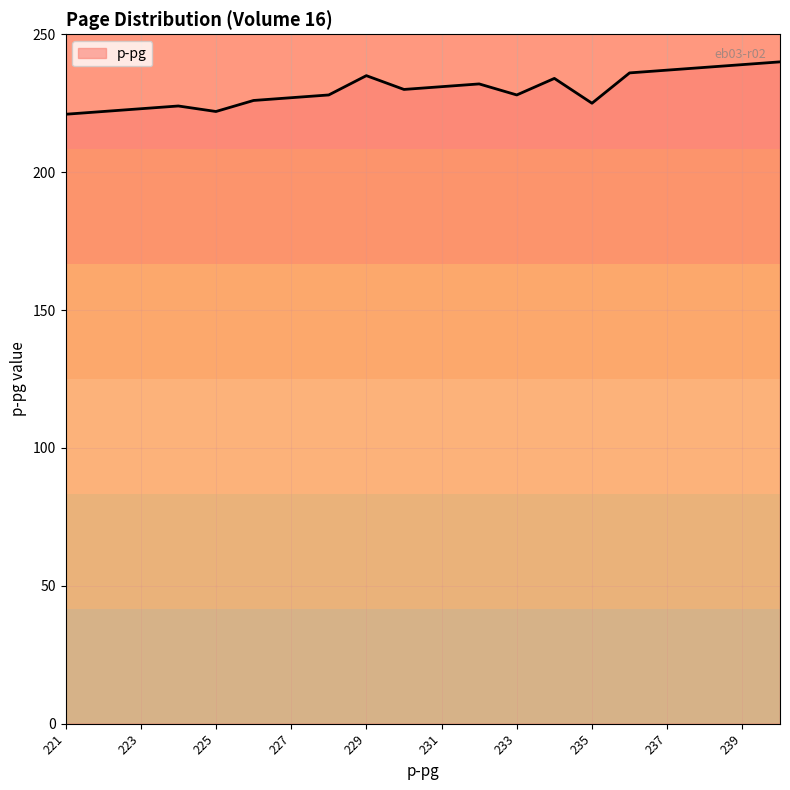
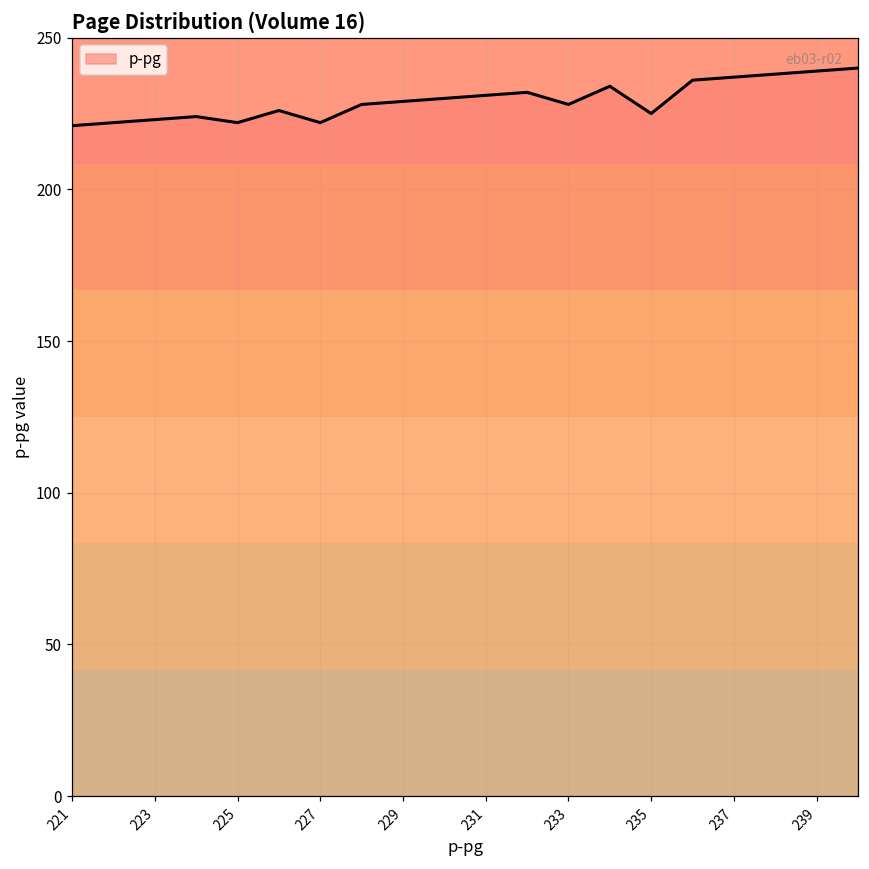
227: 227 -> 222
229: 235 -> 229
